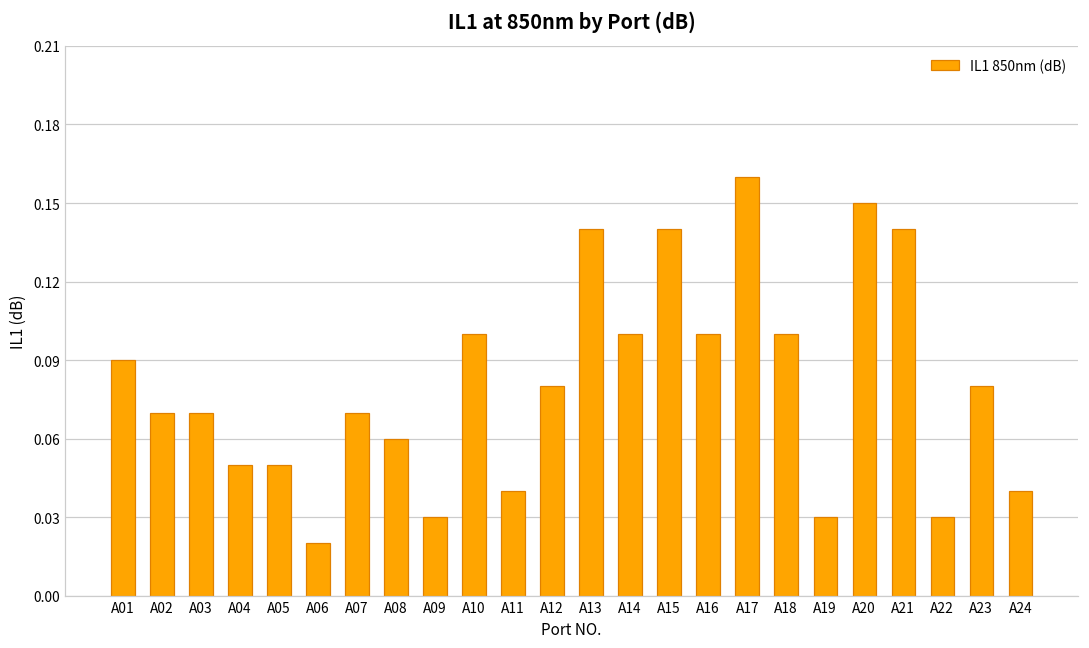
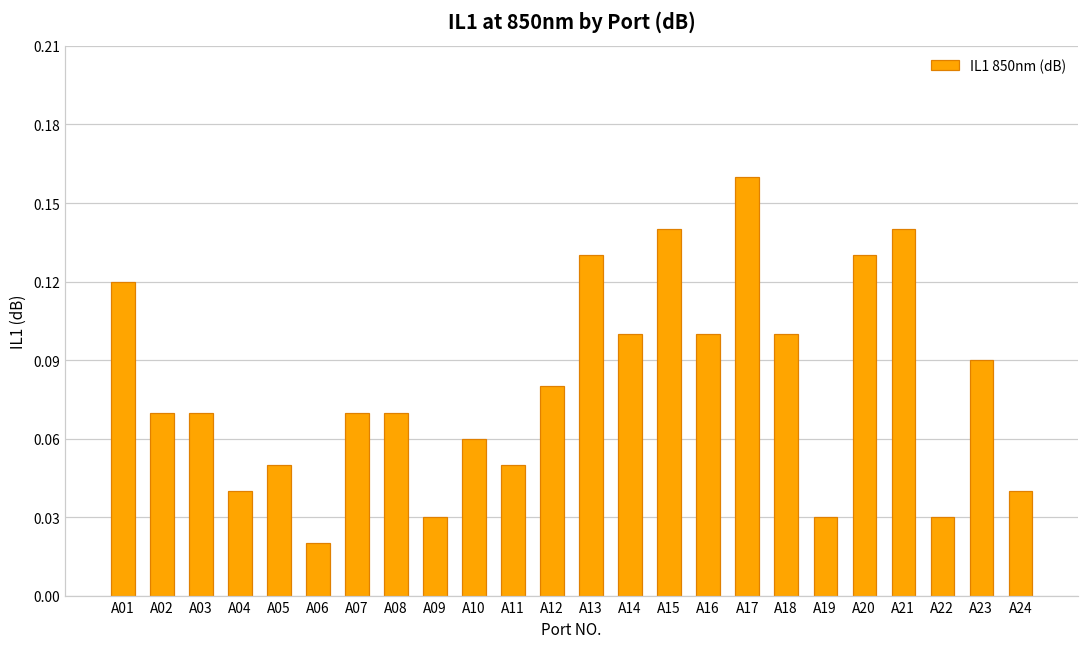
A01: 0.09 -> 0.12
A04: 0.05 -> 0.04
A08: 0.06 -> 0.07
A10: 0.10 -> 0.06
A11: 0.04 -> 0.05
A13: 0.14 -> 0.13
A20: 0.15 -> 0.13
A23: 0.08 -> 0.09
